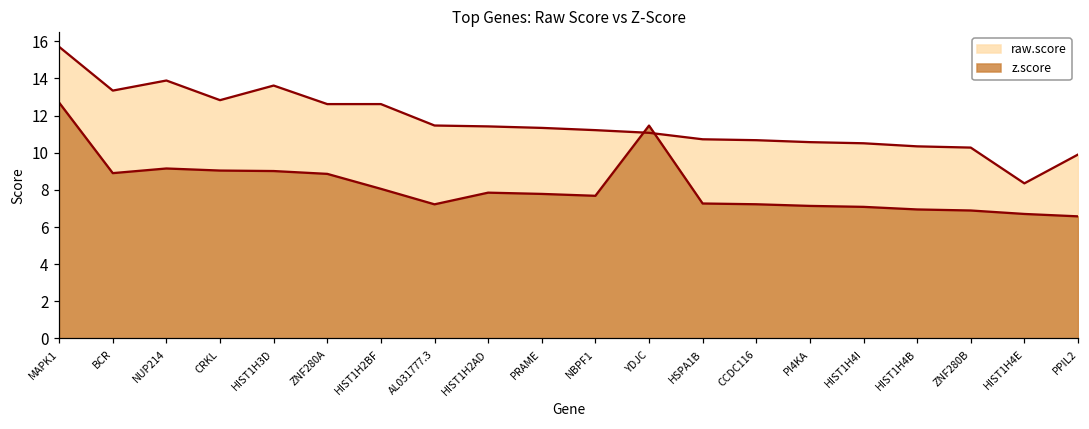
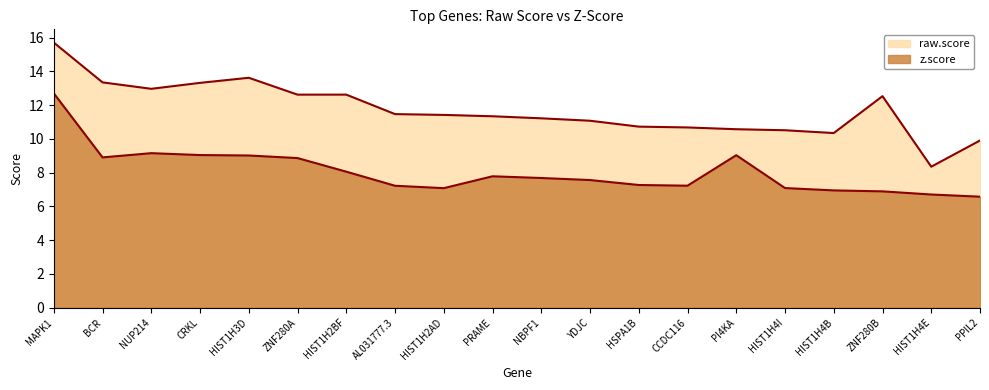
raw.score, NUP214: 13.9 -> 13.0
raw.score, CRKL: 12.8 -> 13.3
z.score, HIST1H2AD: 7.9 -> 7.1
z.score, YDJC: 11.5 -> 7.6
z.score, PI4KA: 7.1 -> 9.0
raw.score, ZNF280B: 10.3 -> 12.5
